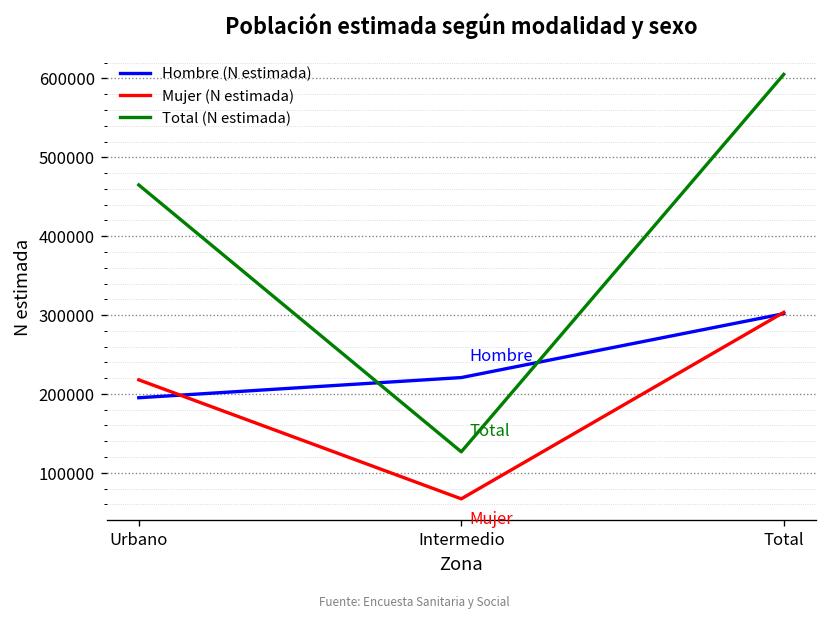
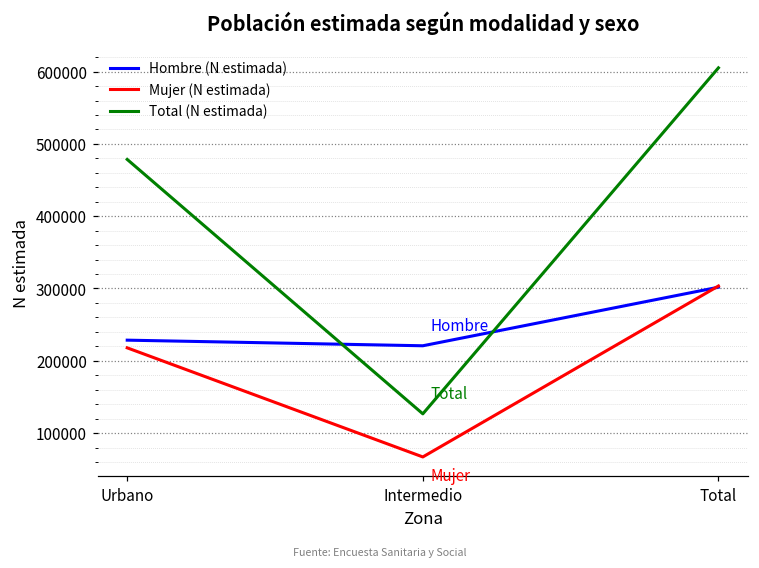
Hombre (N estimada), Urbano: 200000 -> 230000
Total (N estimada), Urbano: 460000 -> 480000
